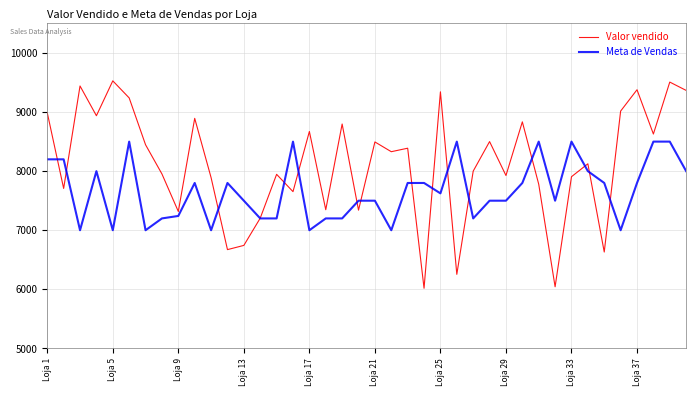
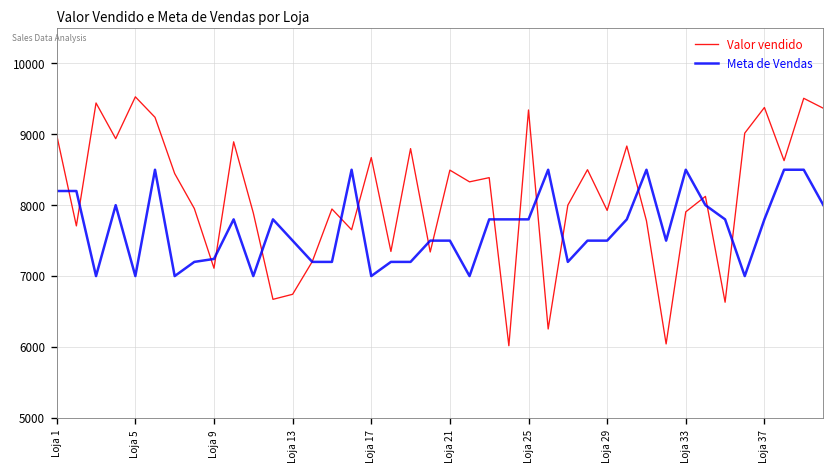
Valor vendido, Loja 9: 7300 -> 7100
Meta de Vendas, Loja 25: 7600 -> 7800
